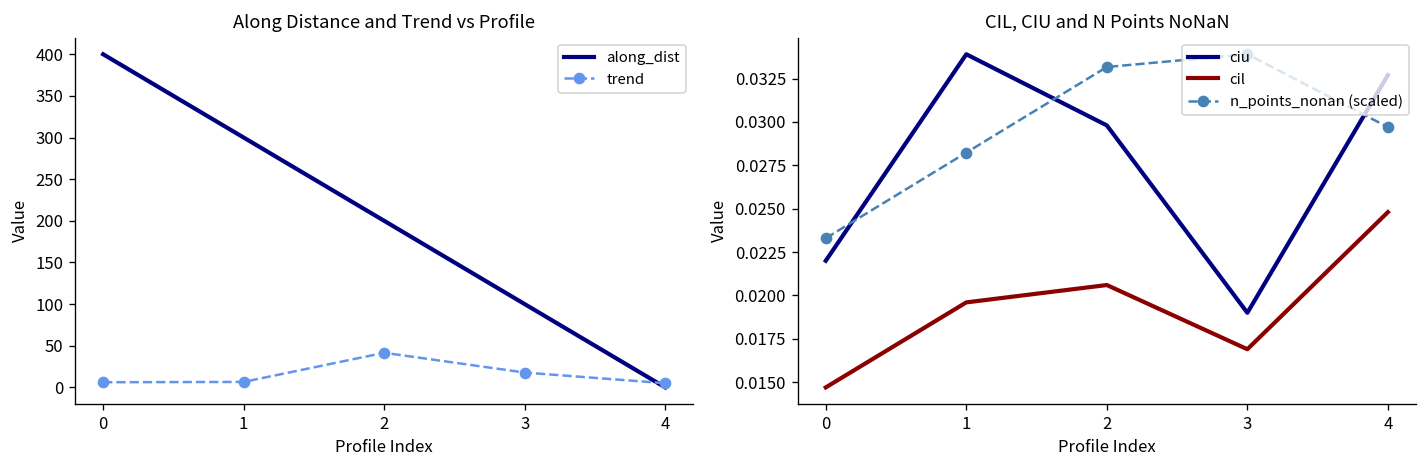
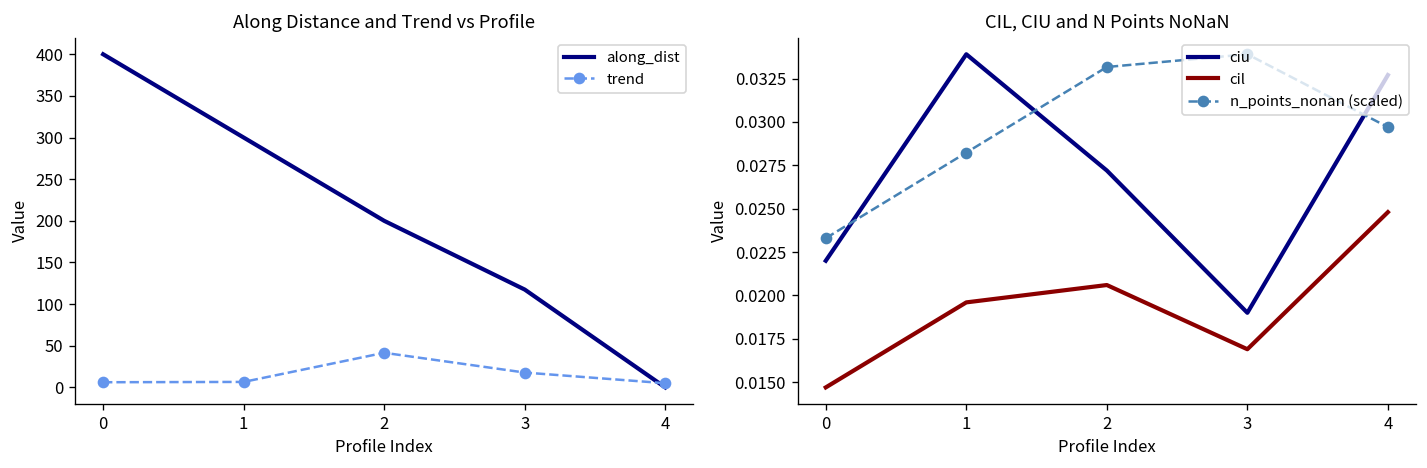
Along Distance and Trend vs Profile, along_dist, 3: 100 -> 120
CIL, CIU and N Points NoNaN, ciu, 2: 0.0298 -> 0.0272
